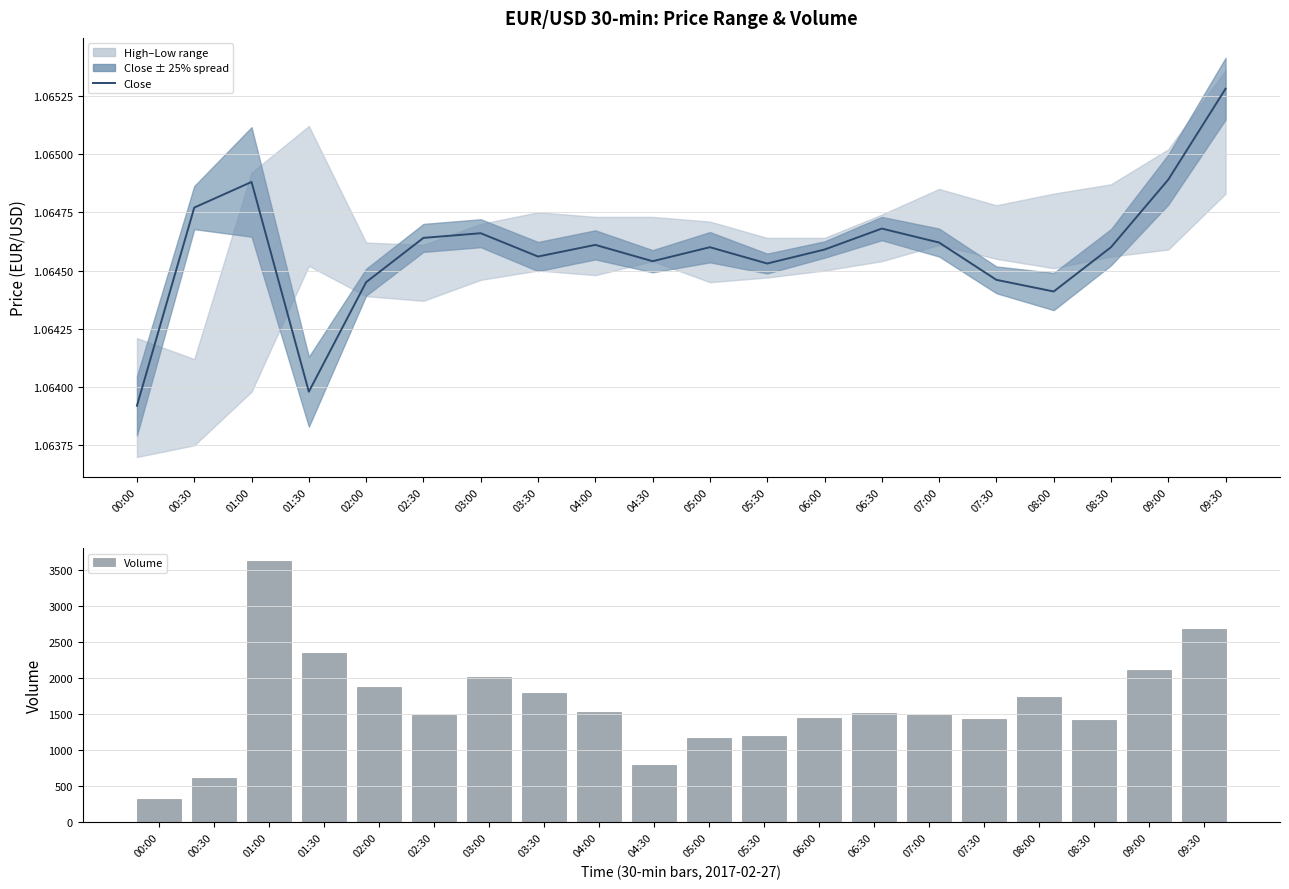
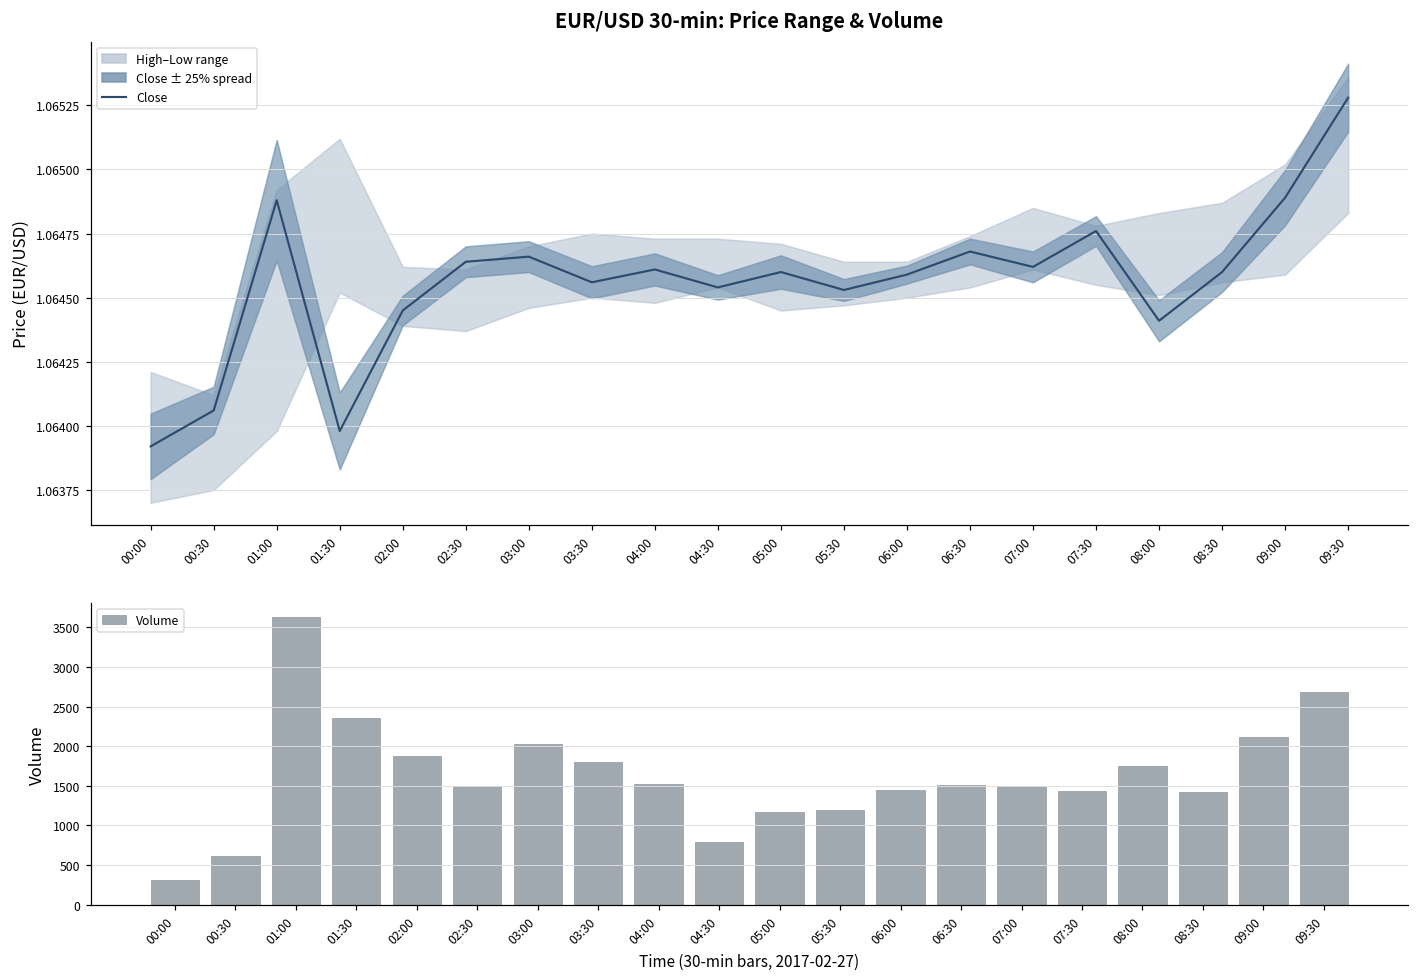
EUR/USD 30-min: Price Range & Volume, Close, 00:30: 1.06477 -> 1.06406
EUR/USD 30-min: Price Range & Volume, Close, 07:30: 1.06446 -> 1.06476
